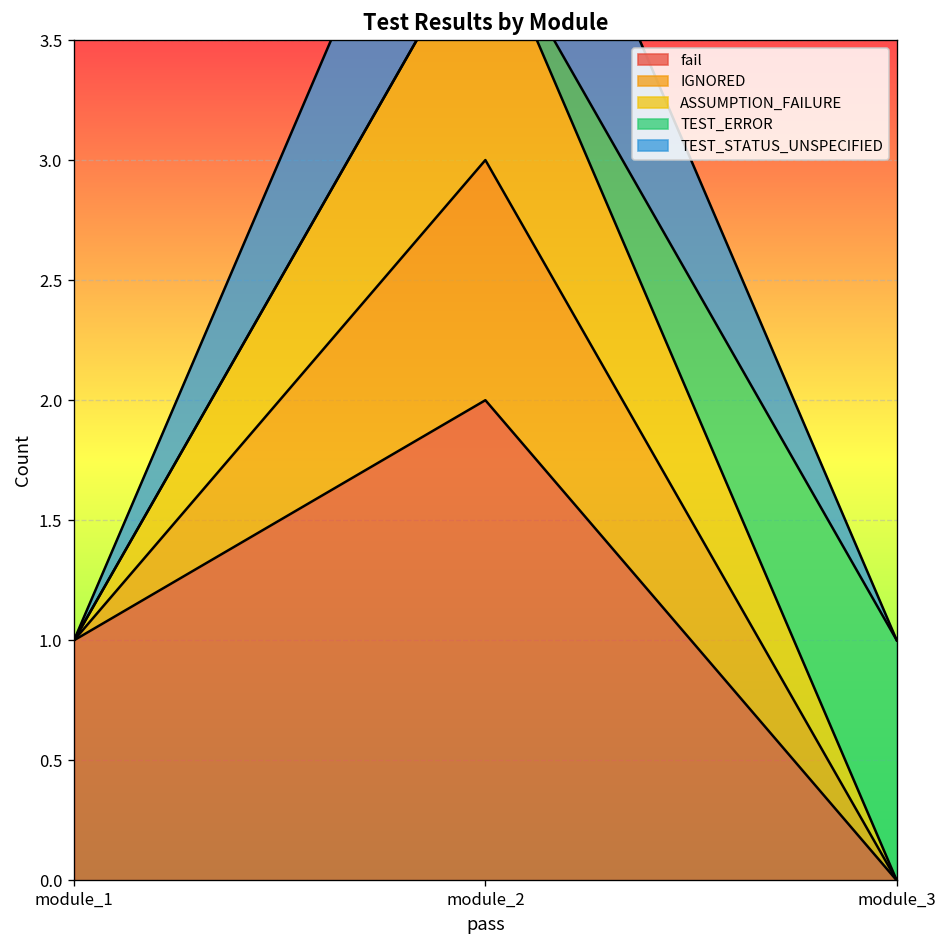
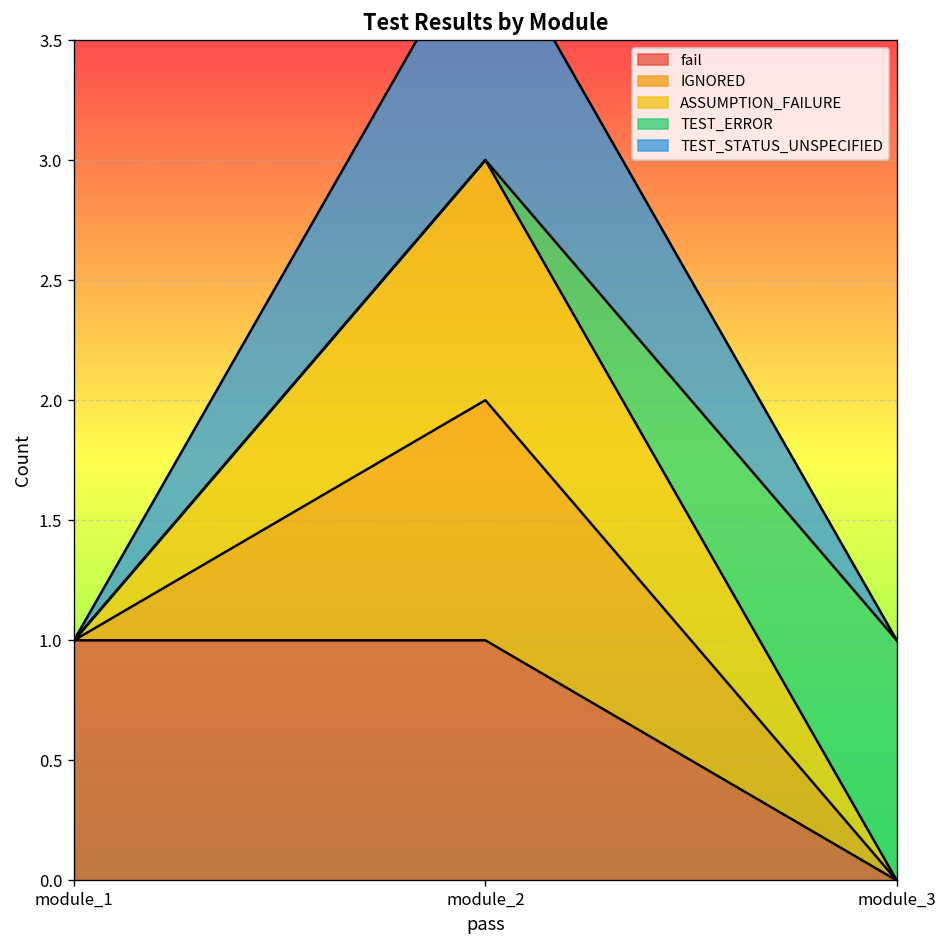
fail, module_2: 2 -> 1
